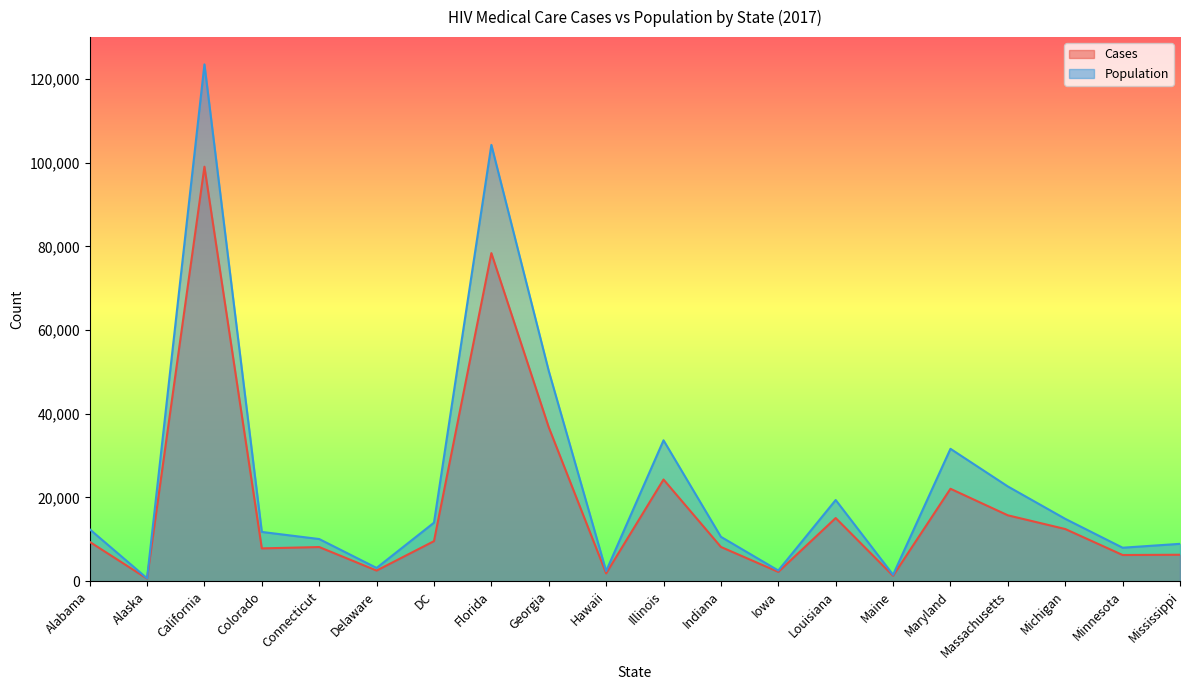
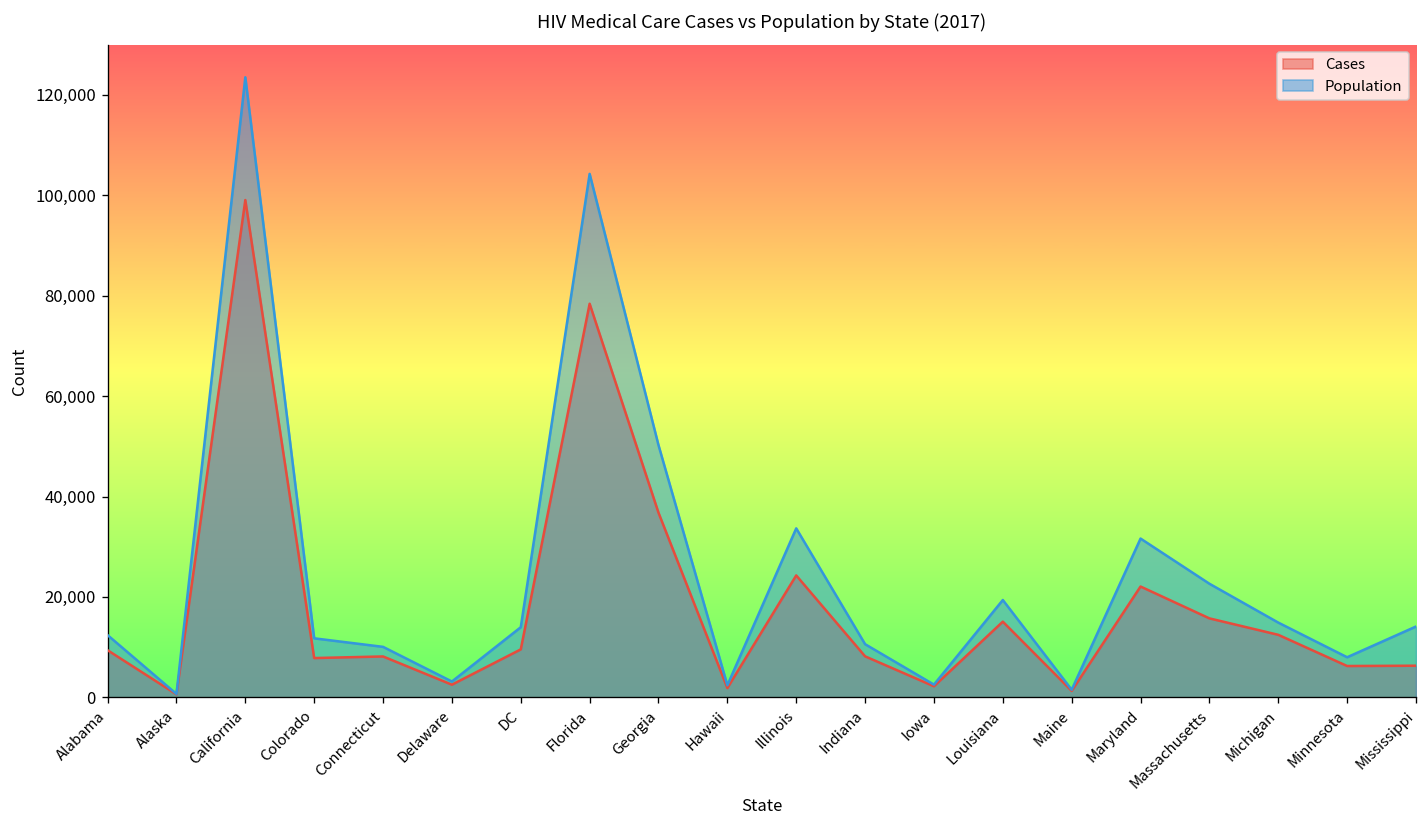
Population, Mississippi: 9,000 -> 14,000
